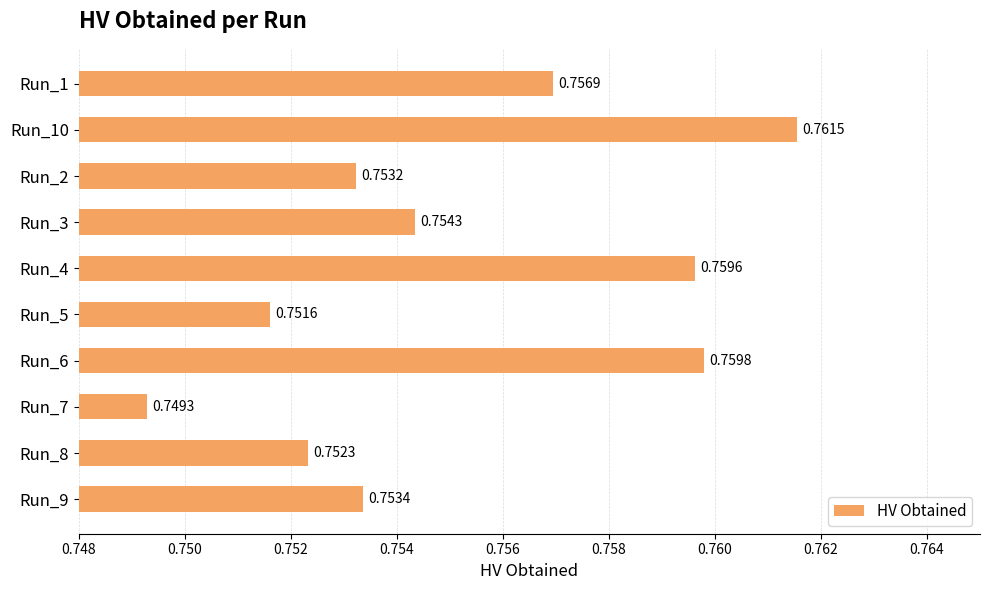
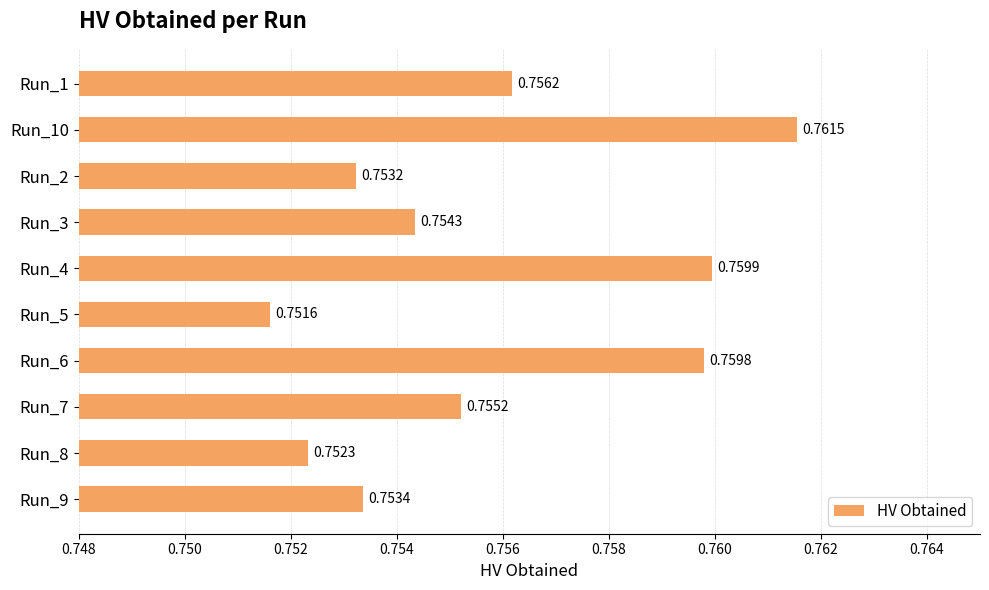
Run_1: 0.7569 -> 0.7562
Run_4: 0.7596 -> 0.7599
Run_7: 0.7493 -> 0.7552
